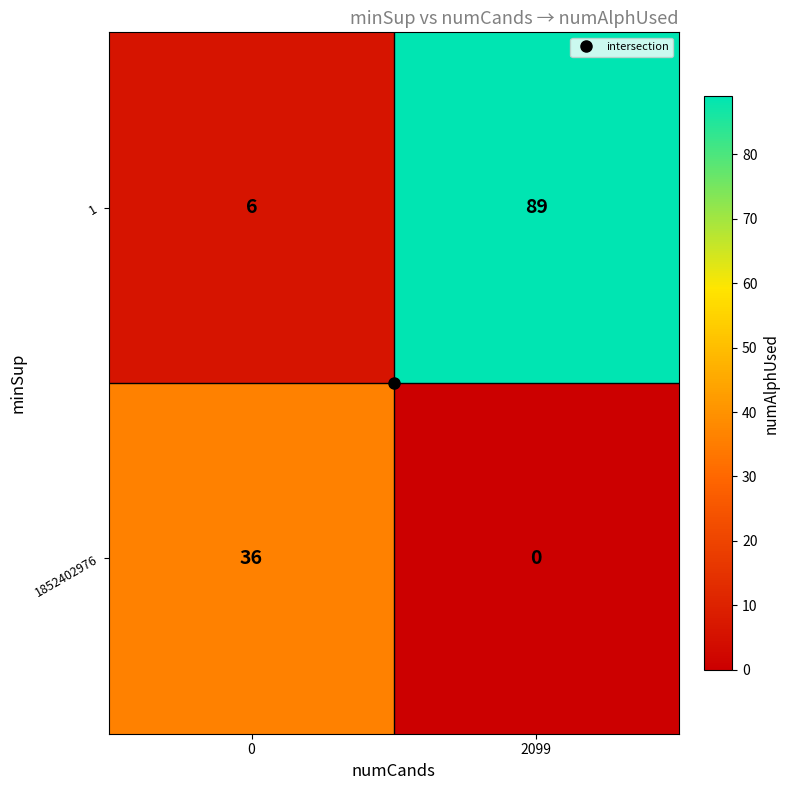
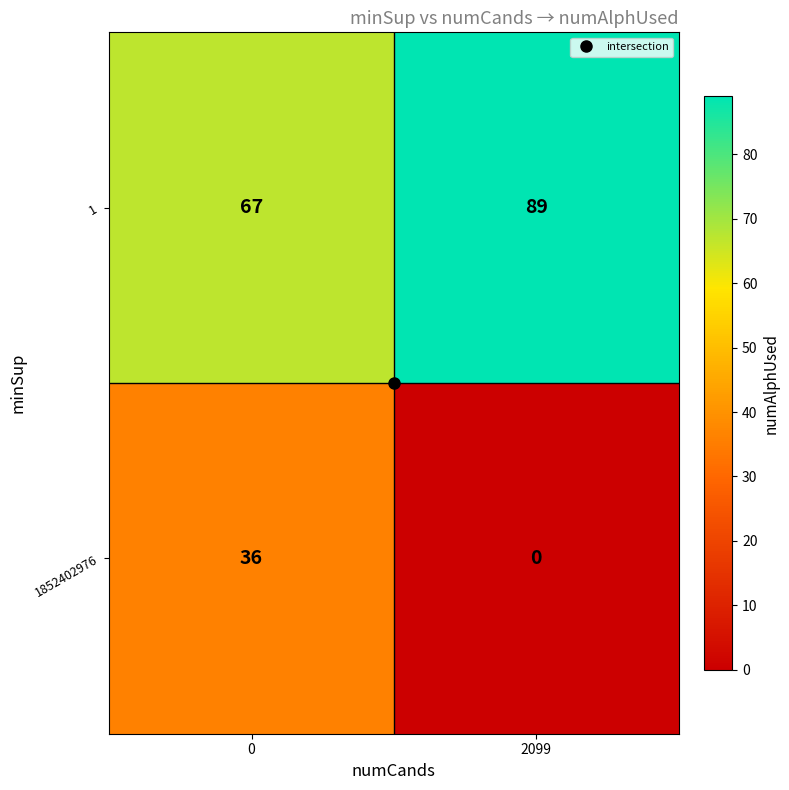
1, 0: 6 -> 67
